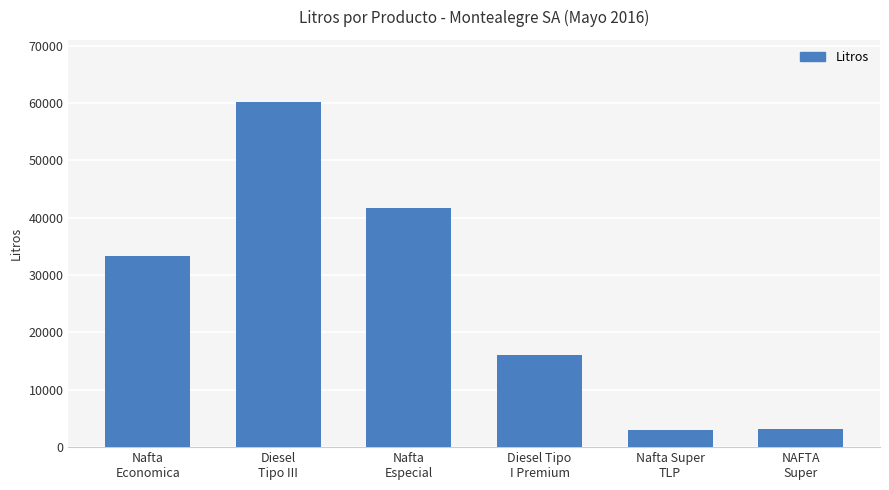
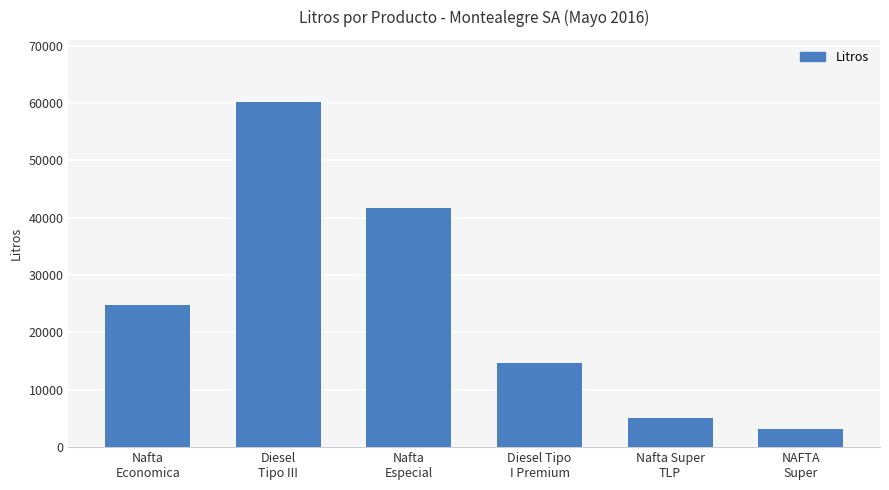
Nafta Economica: 33000 -> 25000
Diesel Tipo I Premium: 16000 -> 15000
Nafta Super TLP: 3000 -> 5000
